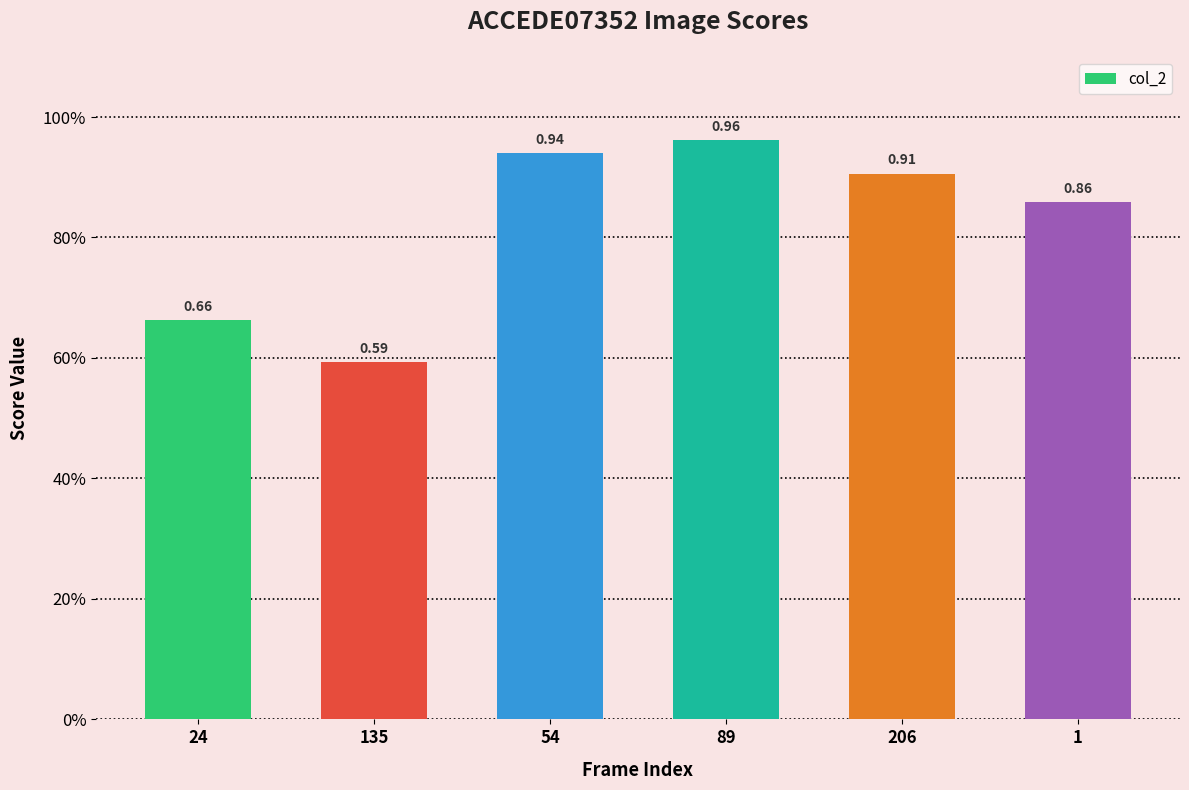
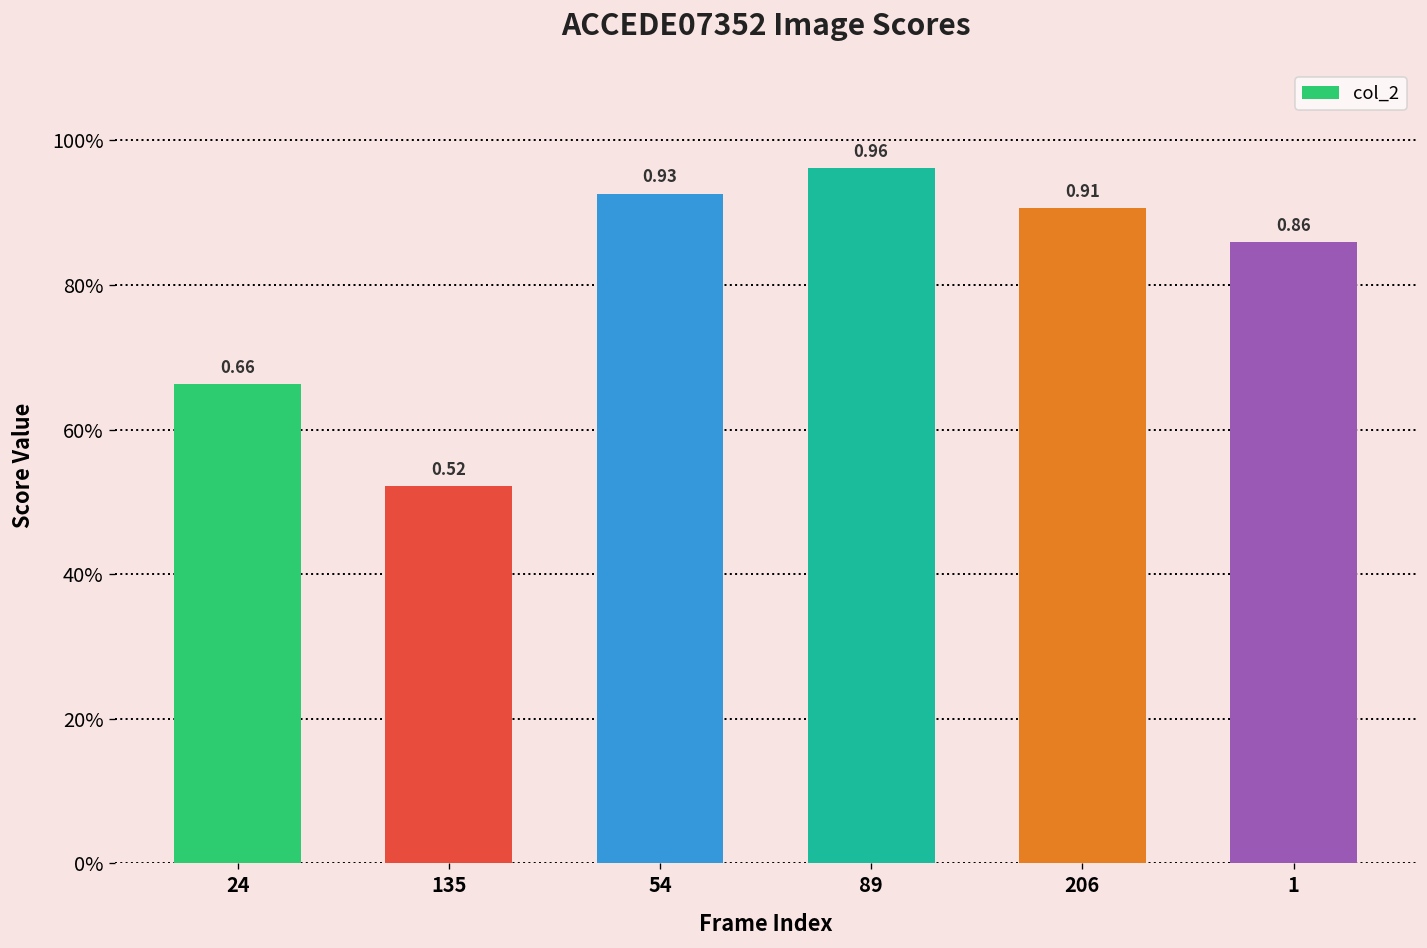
135: 0.59 -> 0.52
54: 0.94 -> 0.93
